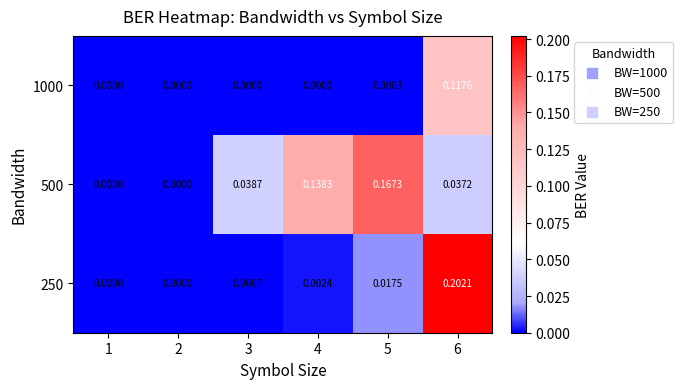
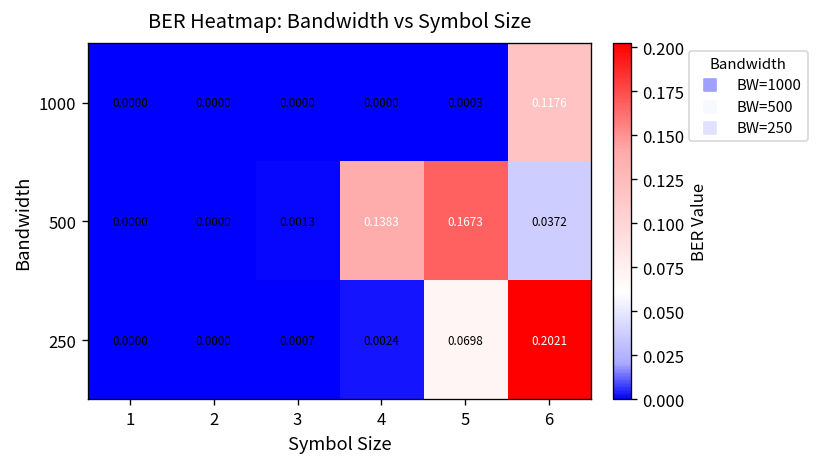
500, 3: 0.0387 -> 0.0013
250, 5: 0.0175 -> 0.0698
